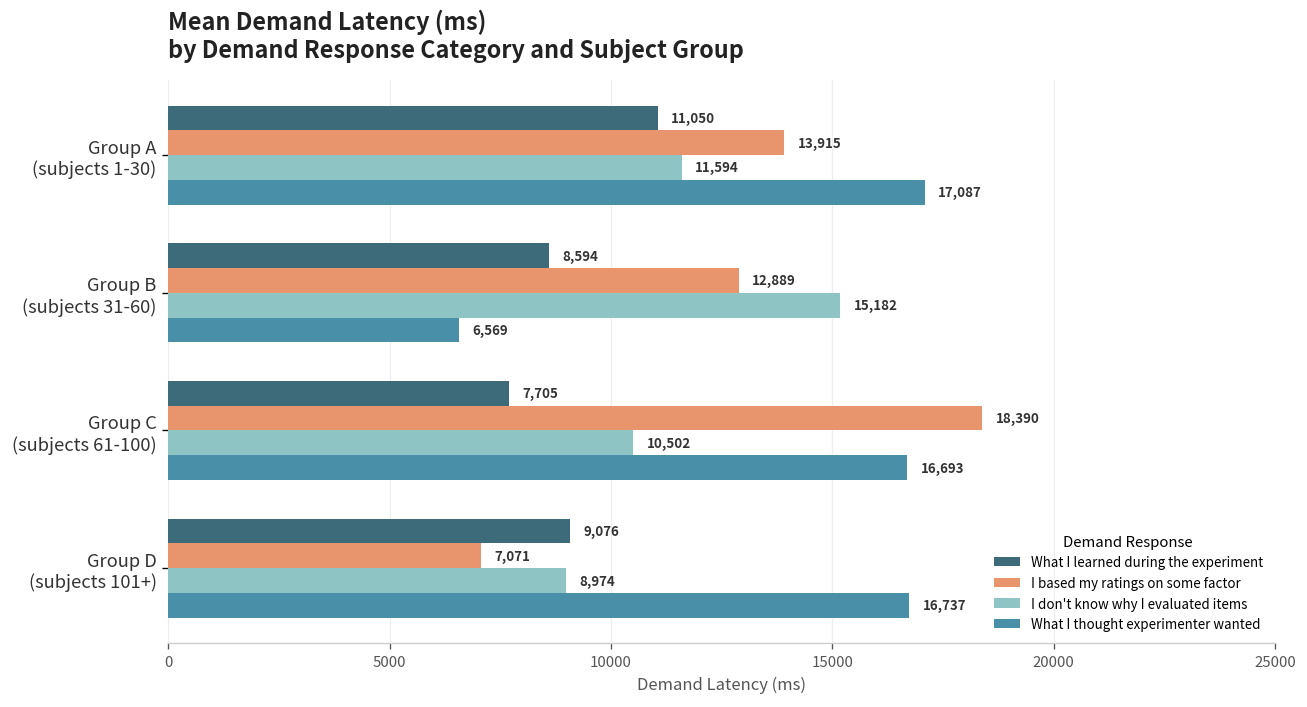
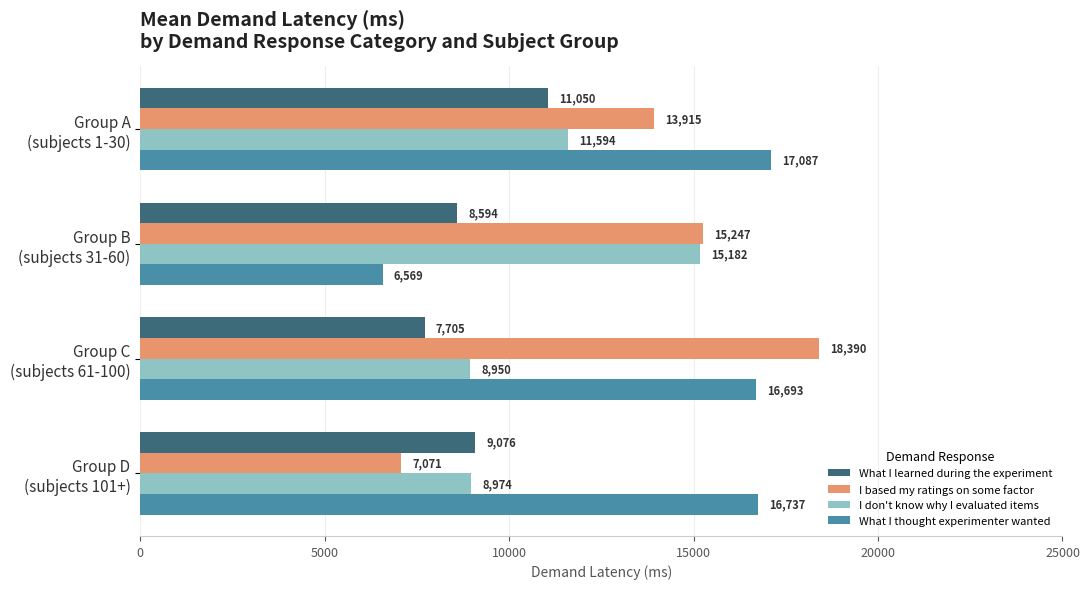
I based my ratings on some factor, Group B (subjects 31-60): 12,889 -> 15,247
I don't know why I evaluated items, Group C (subjects 61-100): 10,502 -> 8,950
